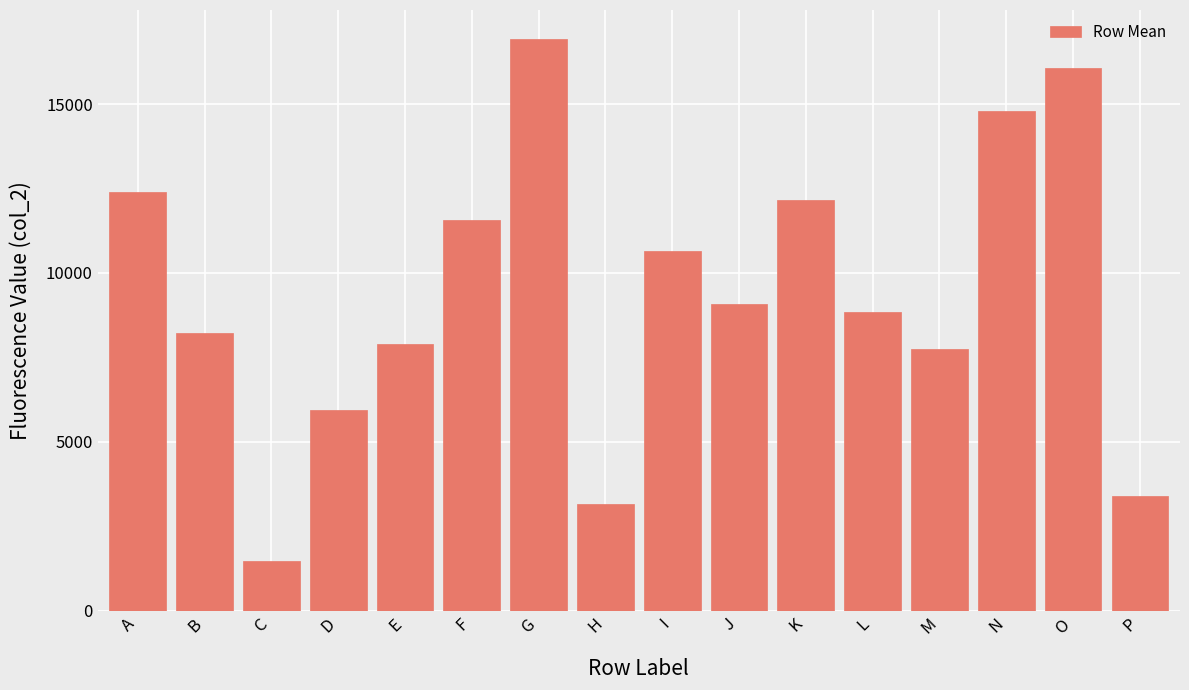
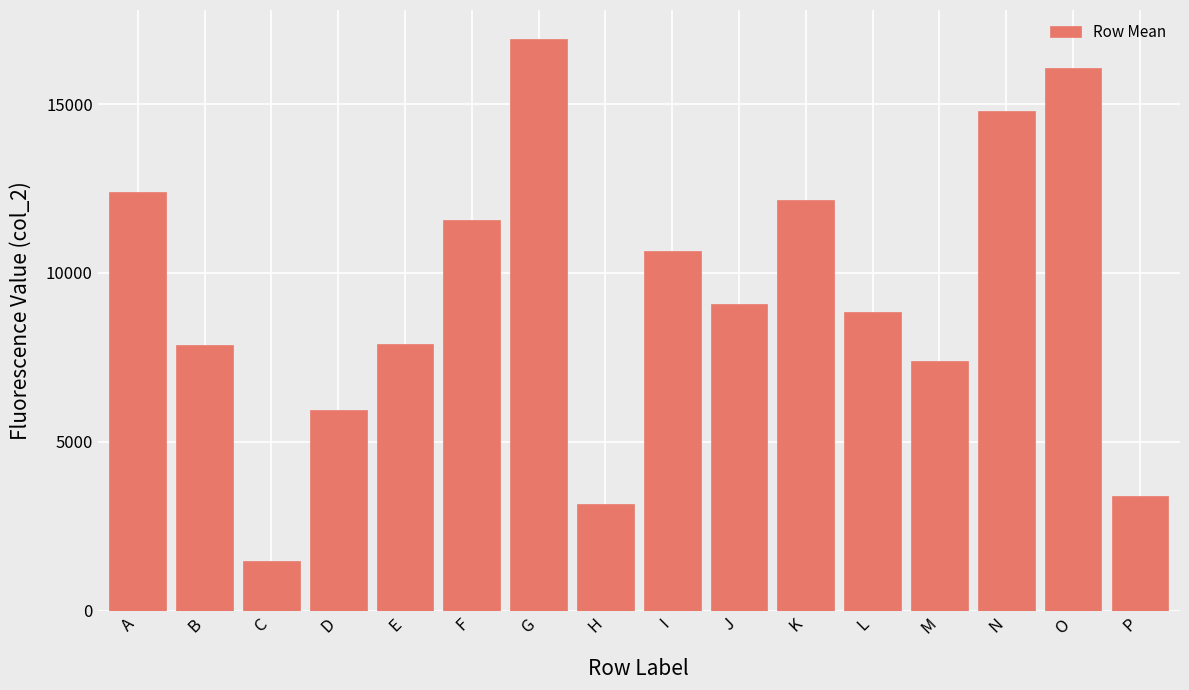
B: 8200 -> 7900
M: 7800 -> 7400
